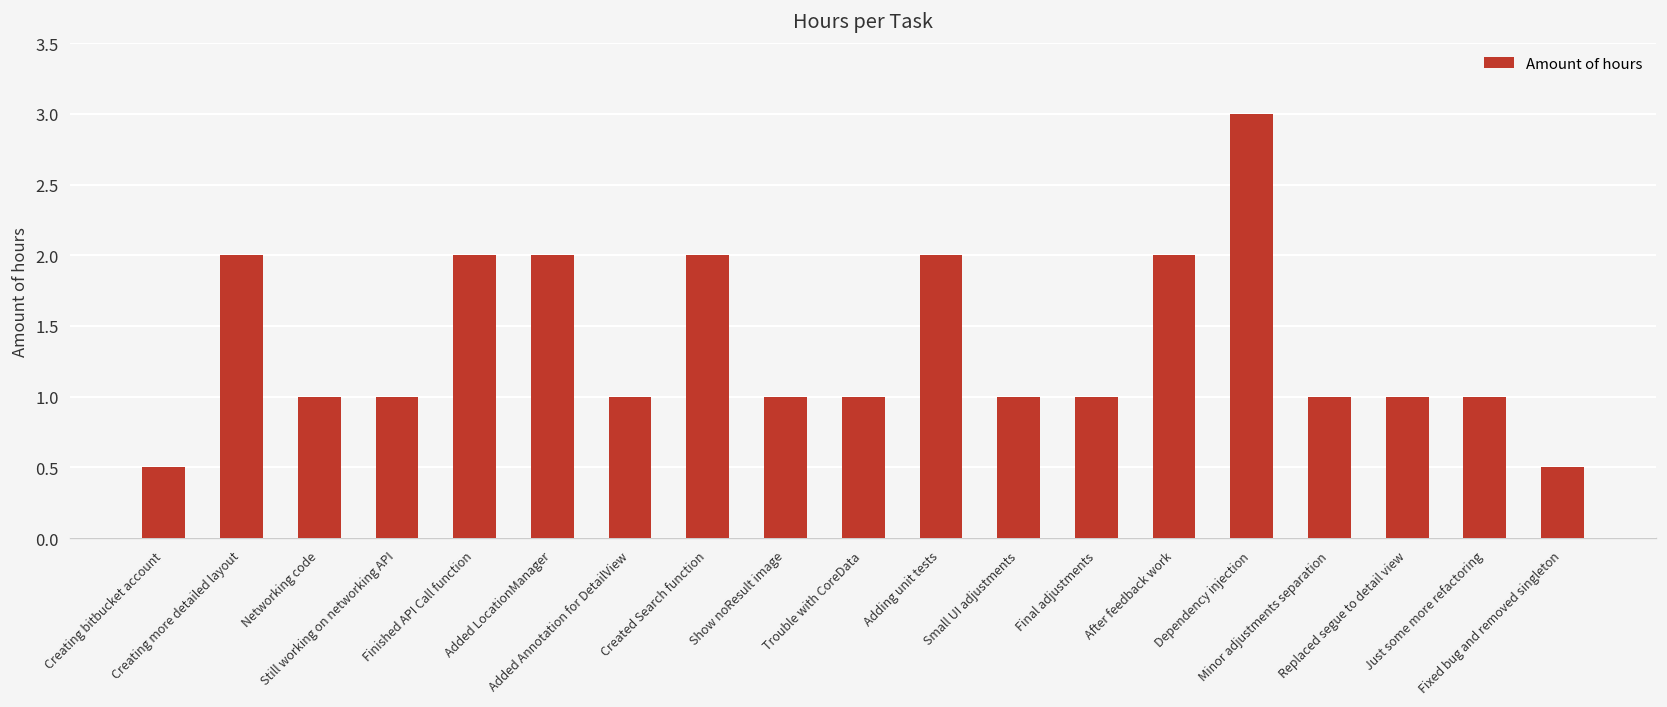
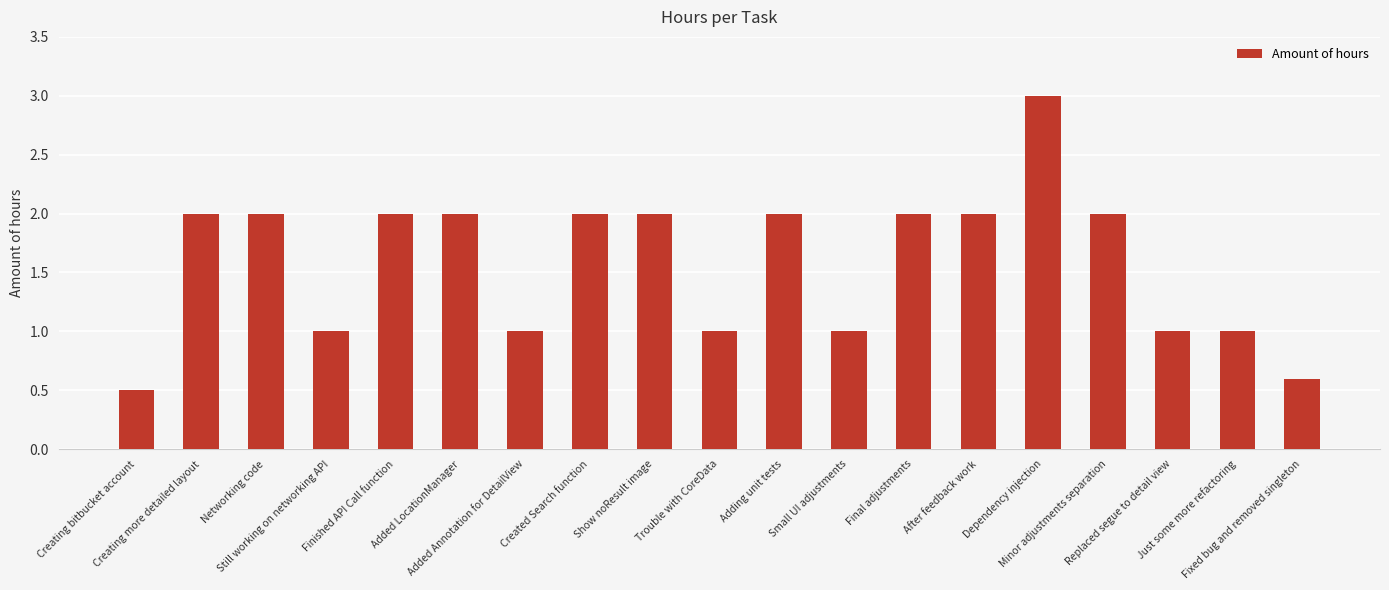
Networking code: 1 -> 2
Show noResult image: 1 -> 2
Final adjustments: 1 -> 2
Minor adjustments separation: 1 -> 2
Fixed bug and removed singleton: 0.5 -> 0.6
